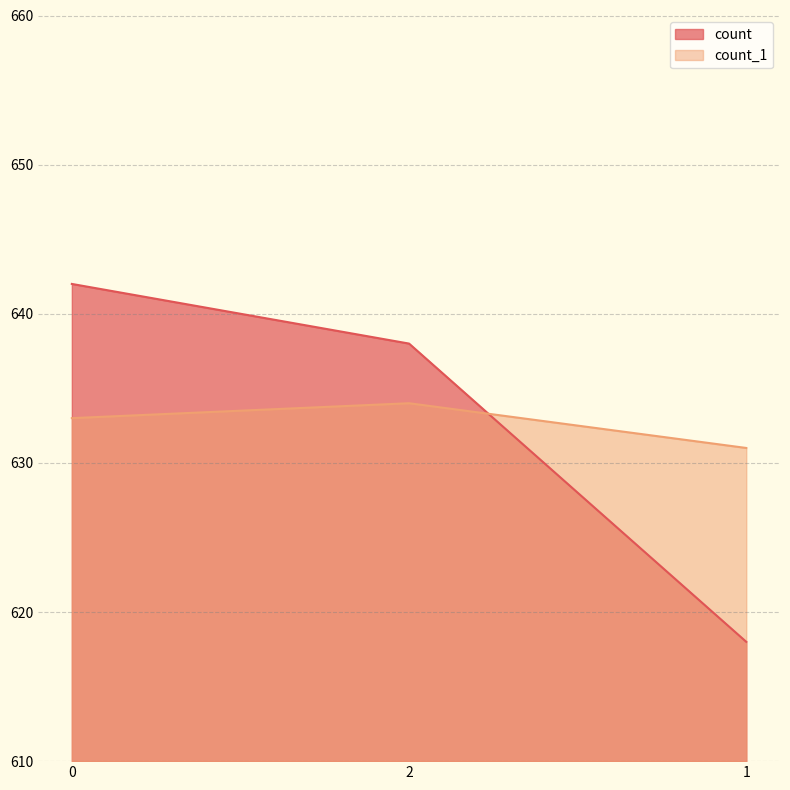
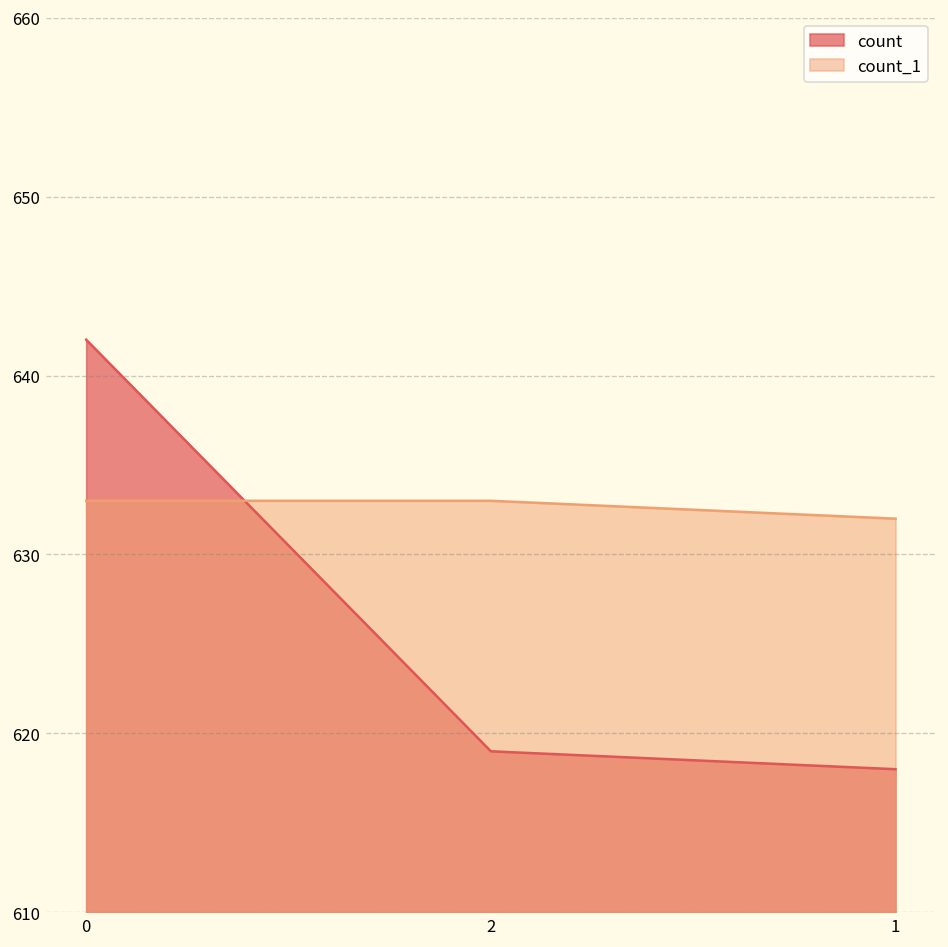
count, 2: 638 -> 619
count_1, 2: 634 -> 633
count_1, 1: 631 -> 632
